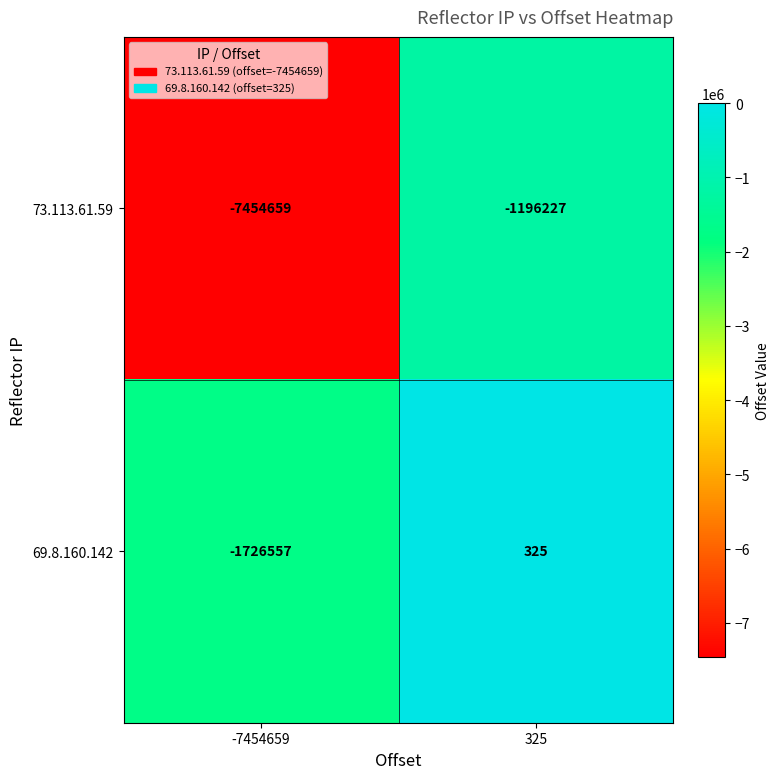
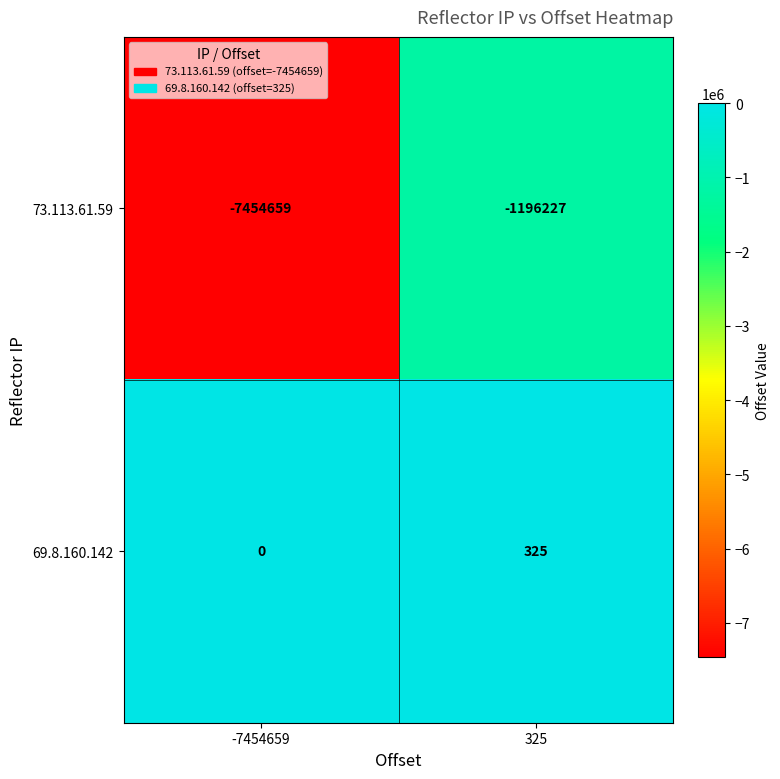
69.8.160.142, -7454659: -1726557 -> 0
